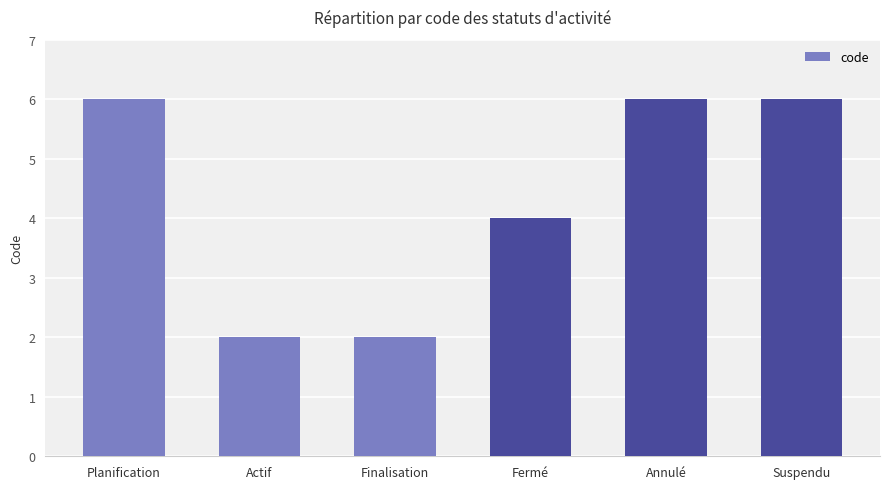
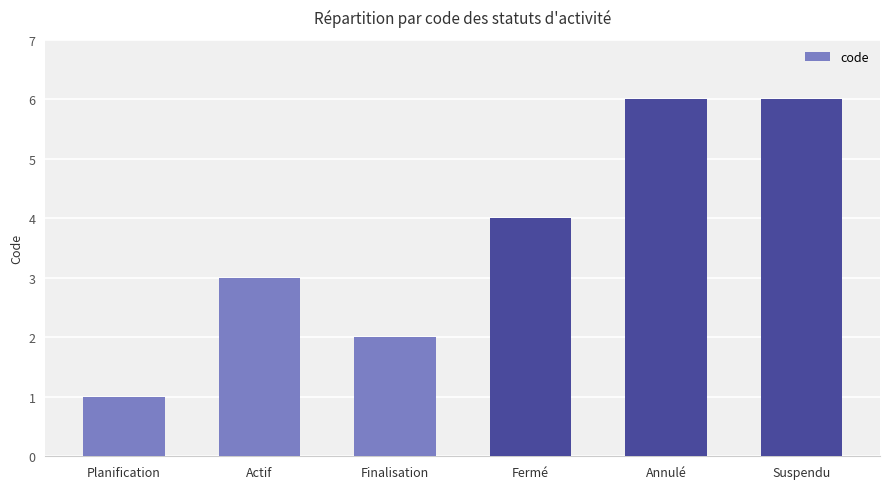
Planification: 6 -> 1
Actif: 2 -> 3
